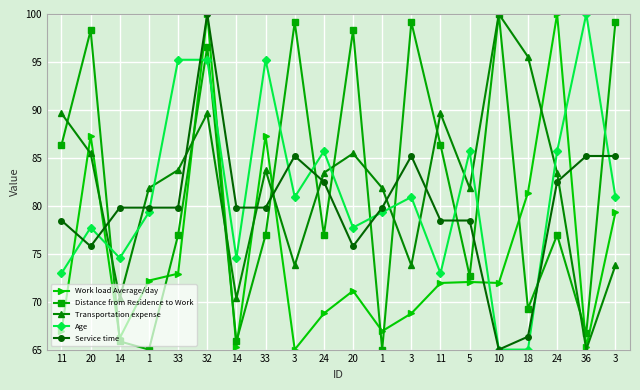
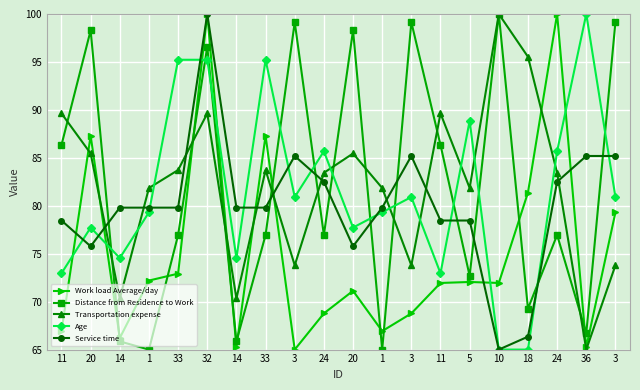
Age, 5: 86 -> 89
